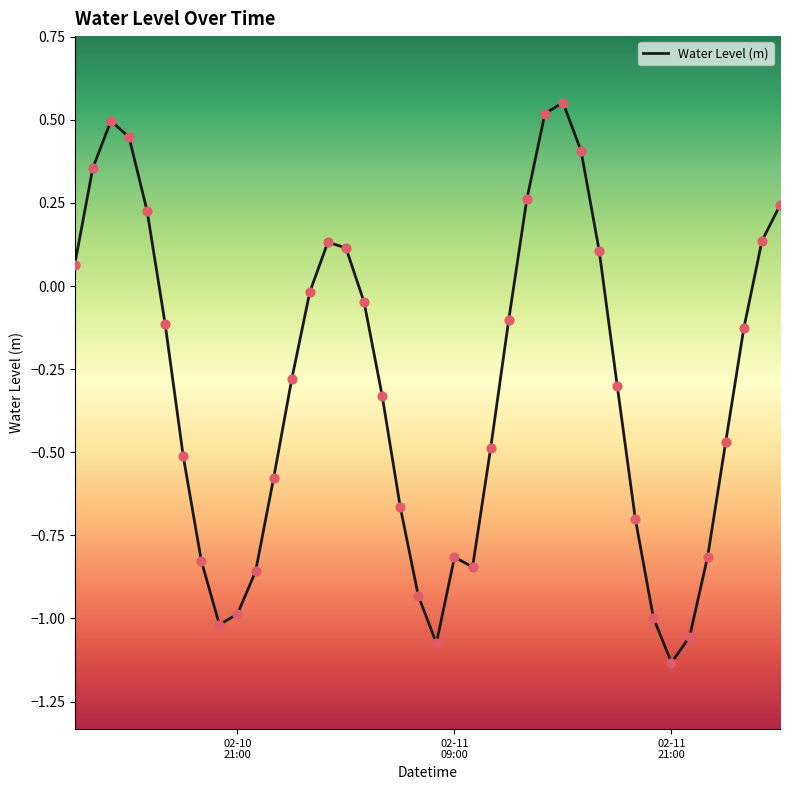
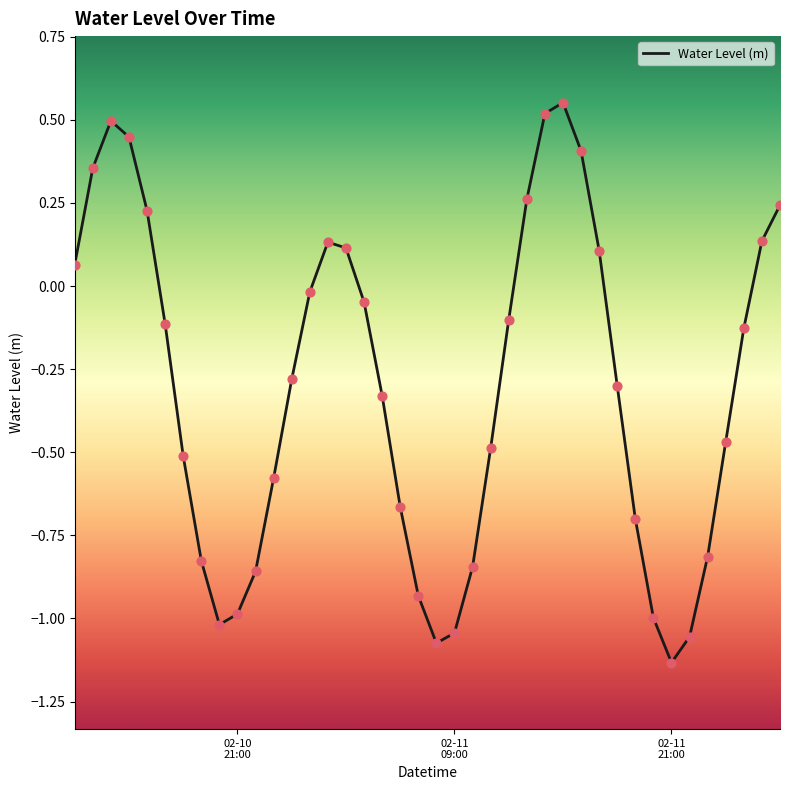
02-11 09:00: -0.82 -> -1.04
